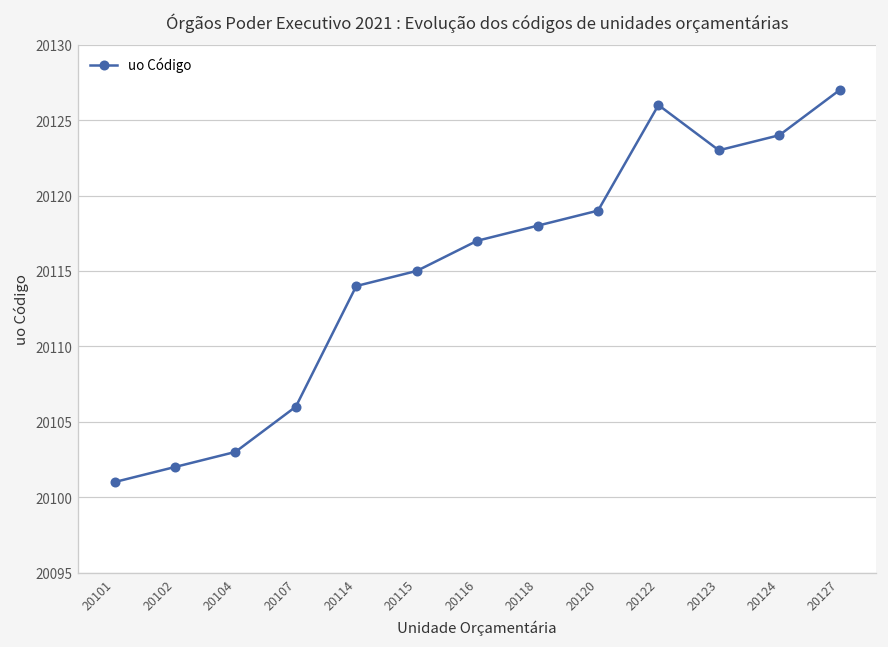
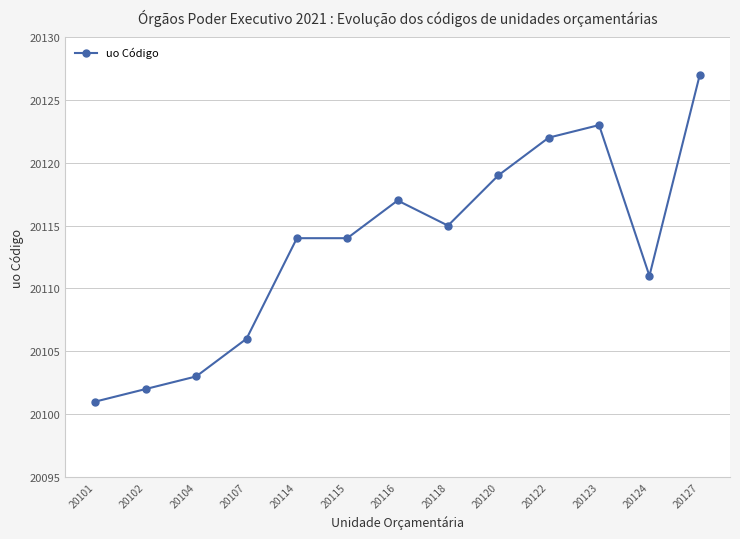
20115: 20115 -> 20114
20118: 20118 -> 20115
20122: 20126 -> 20122
20124: 20124 -> 20111
